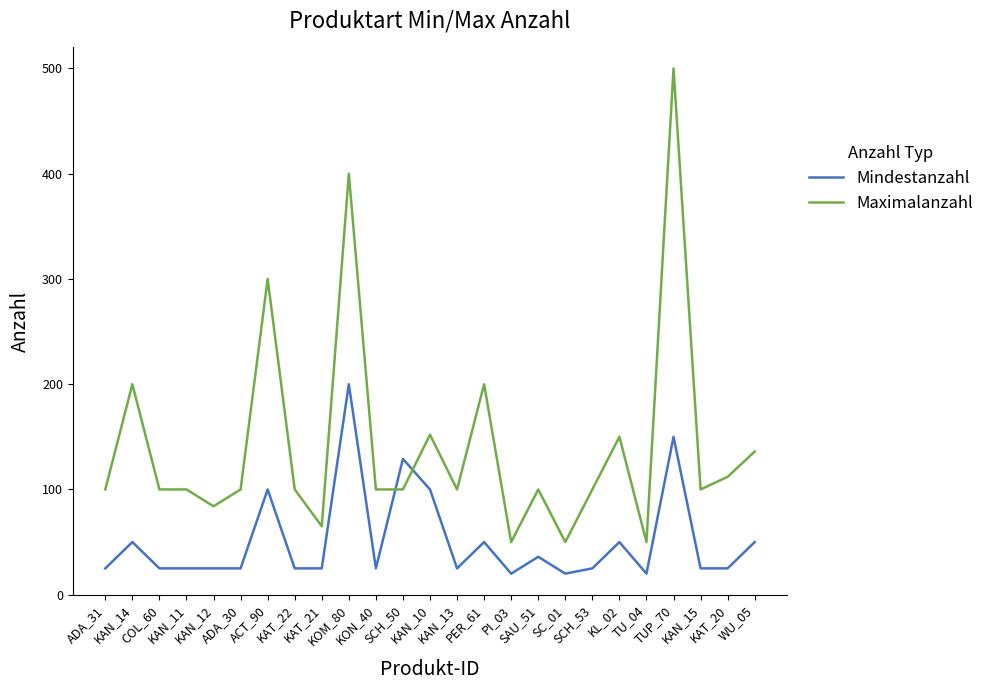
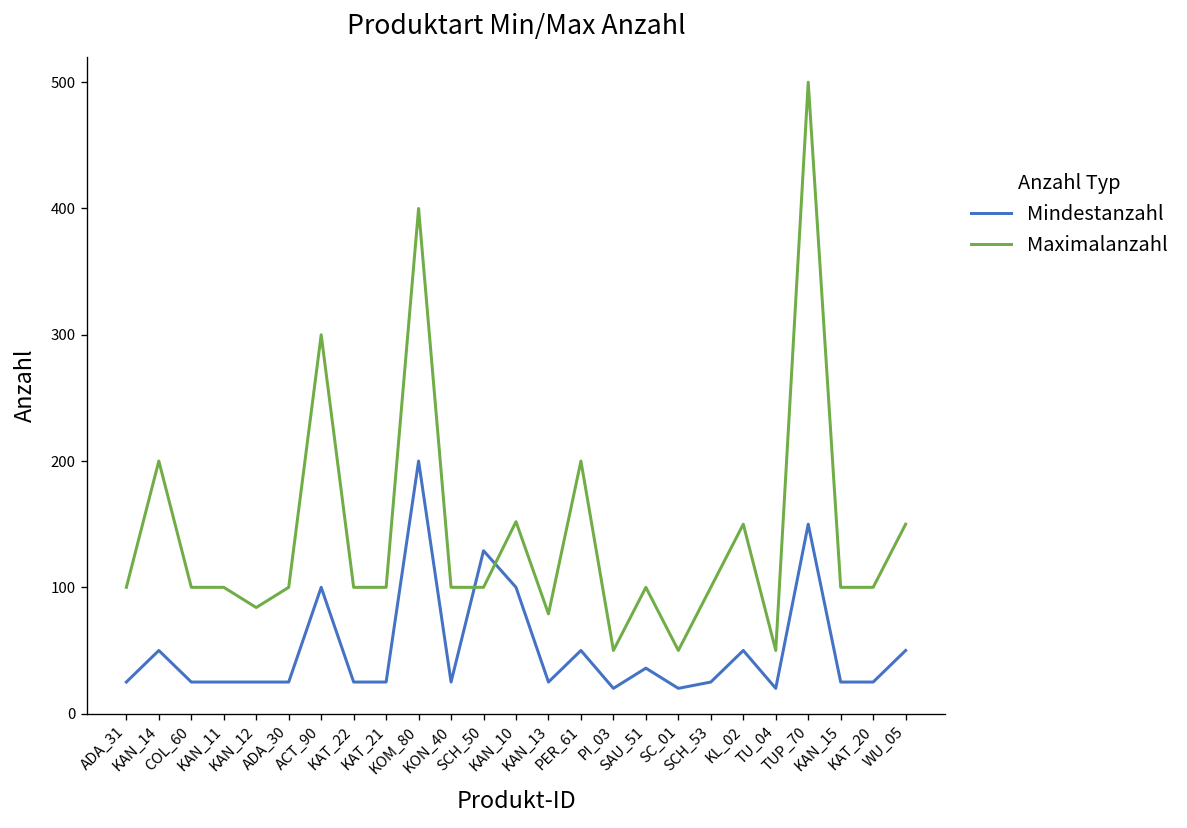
Maximalanzahl, KAT_21: 65 -> 100
Maximalanzahl, KAN_13: 100 -> 79
Maximalanzahl, KAT_20: 112 -> 100
Maximalanzahl, WU_05: 136 -> 150
